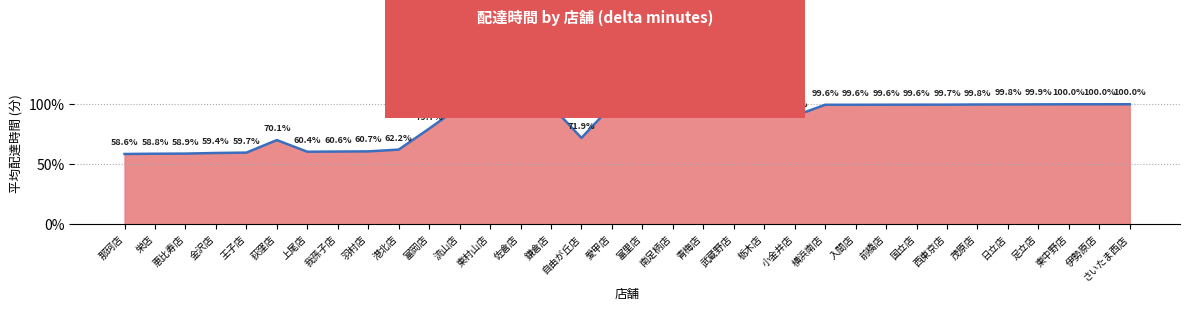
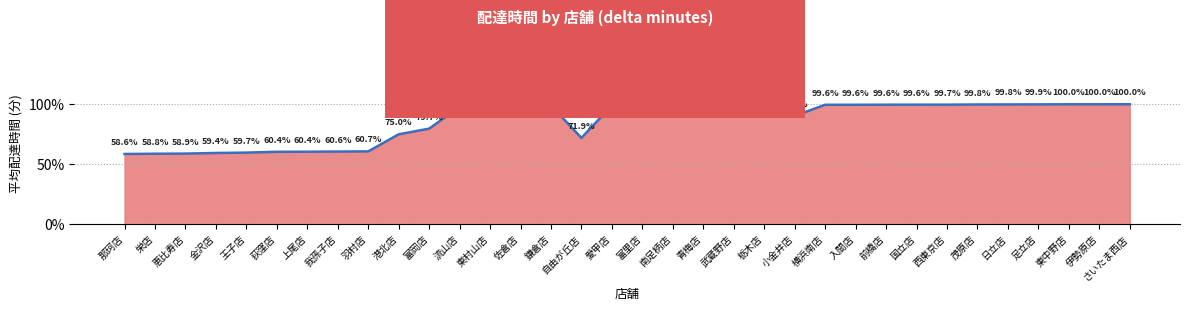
荻窪店: 70.1% -> 60.4%
港北店: 62.2% -> 75.0%
